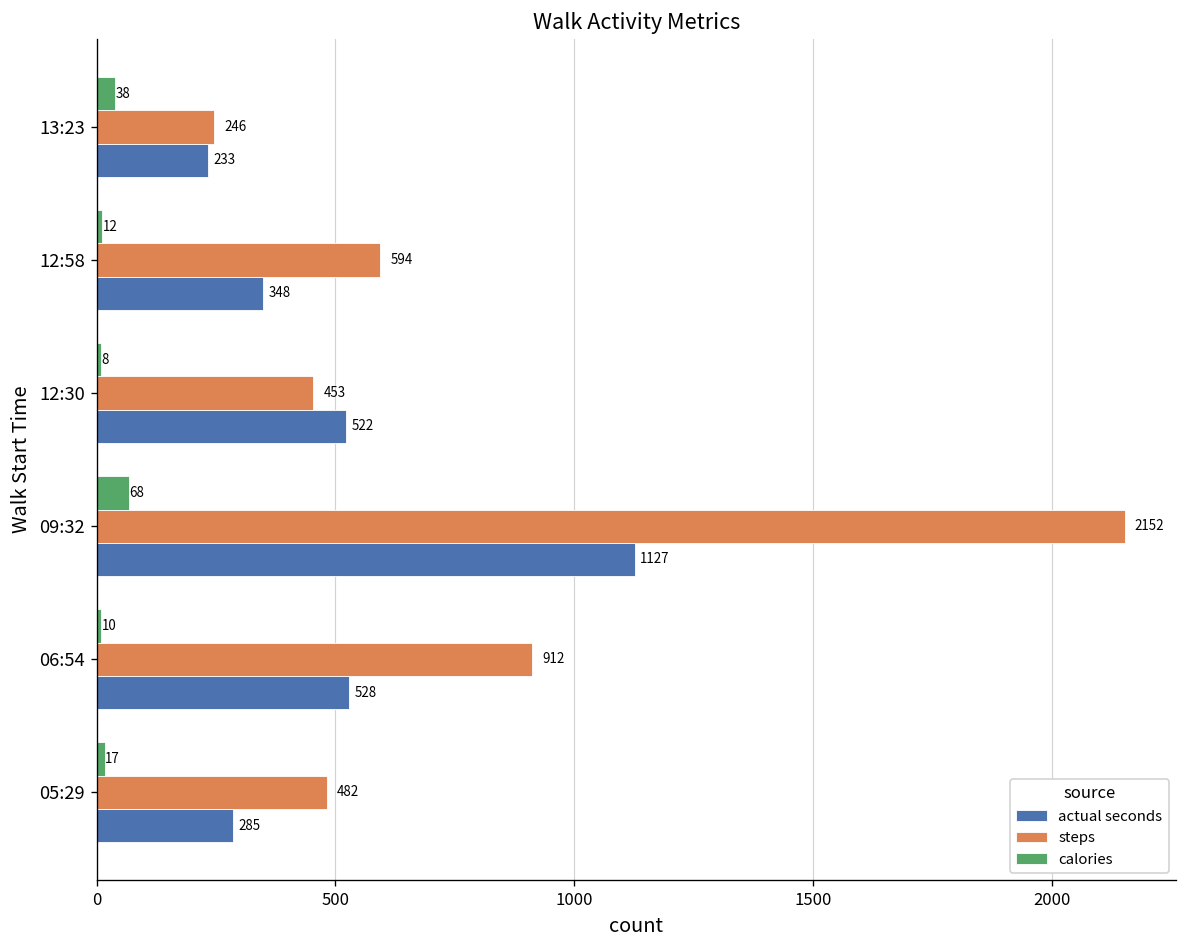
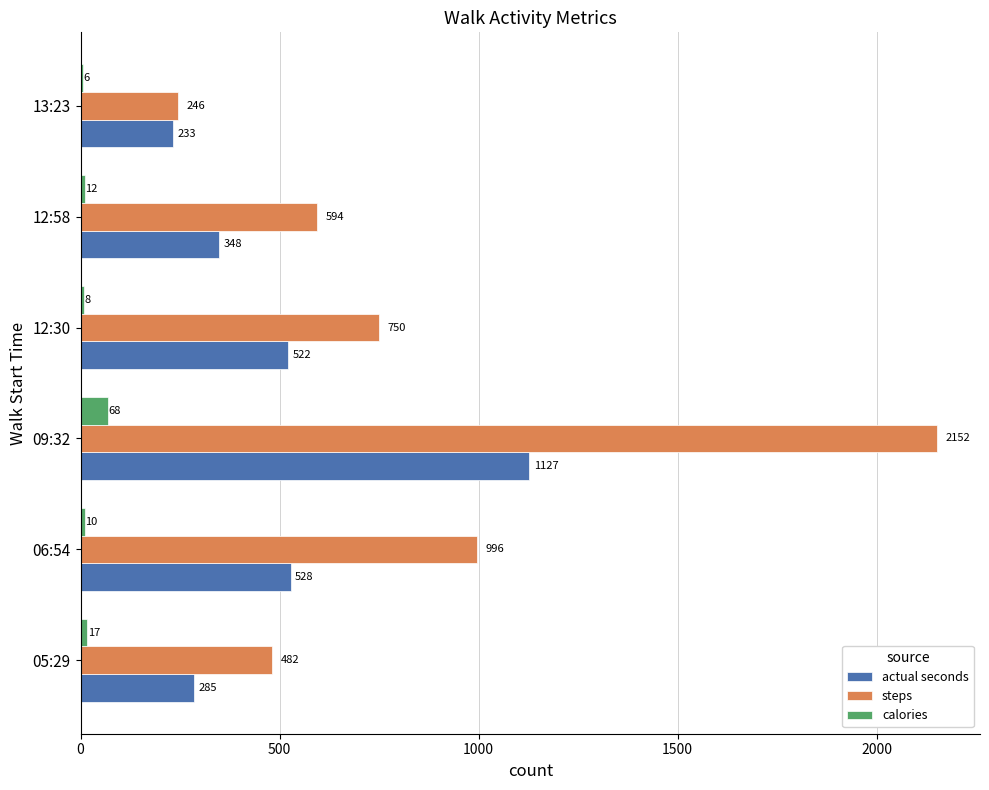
calories, 13:23: 38 -> 6
steps, 12:30: 453 -> 750
steps, 06:54: 912 -> 996
